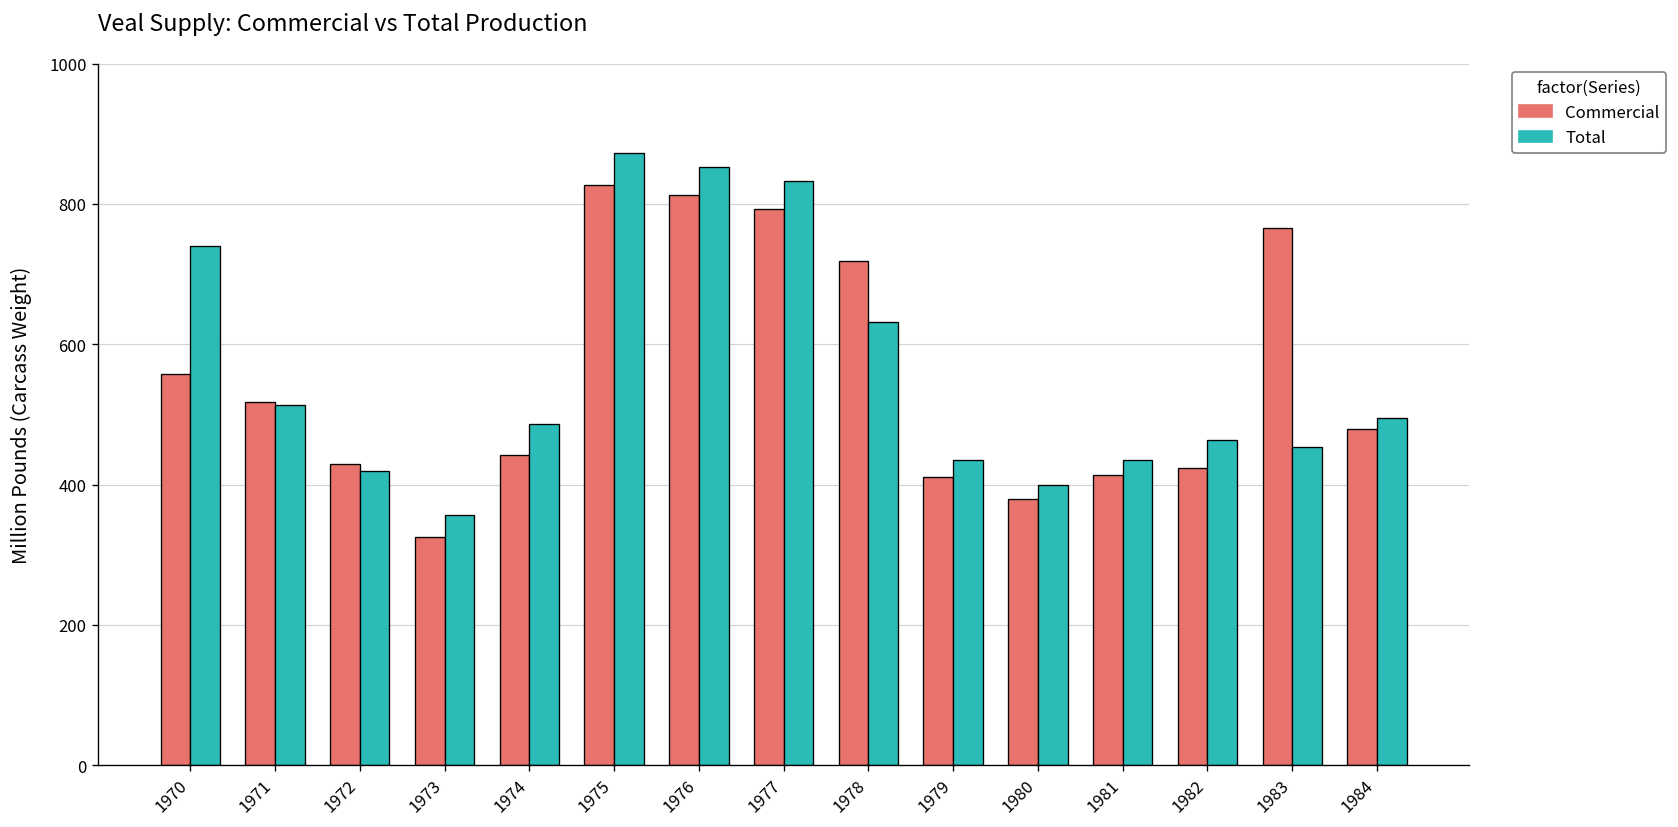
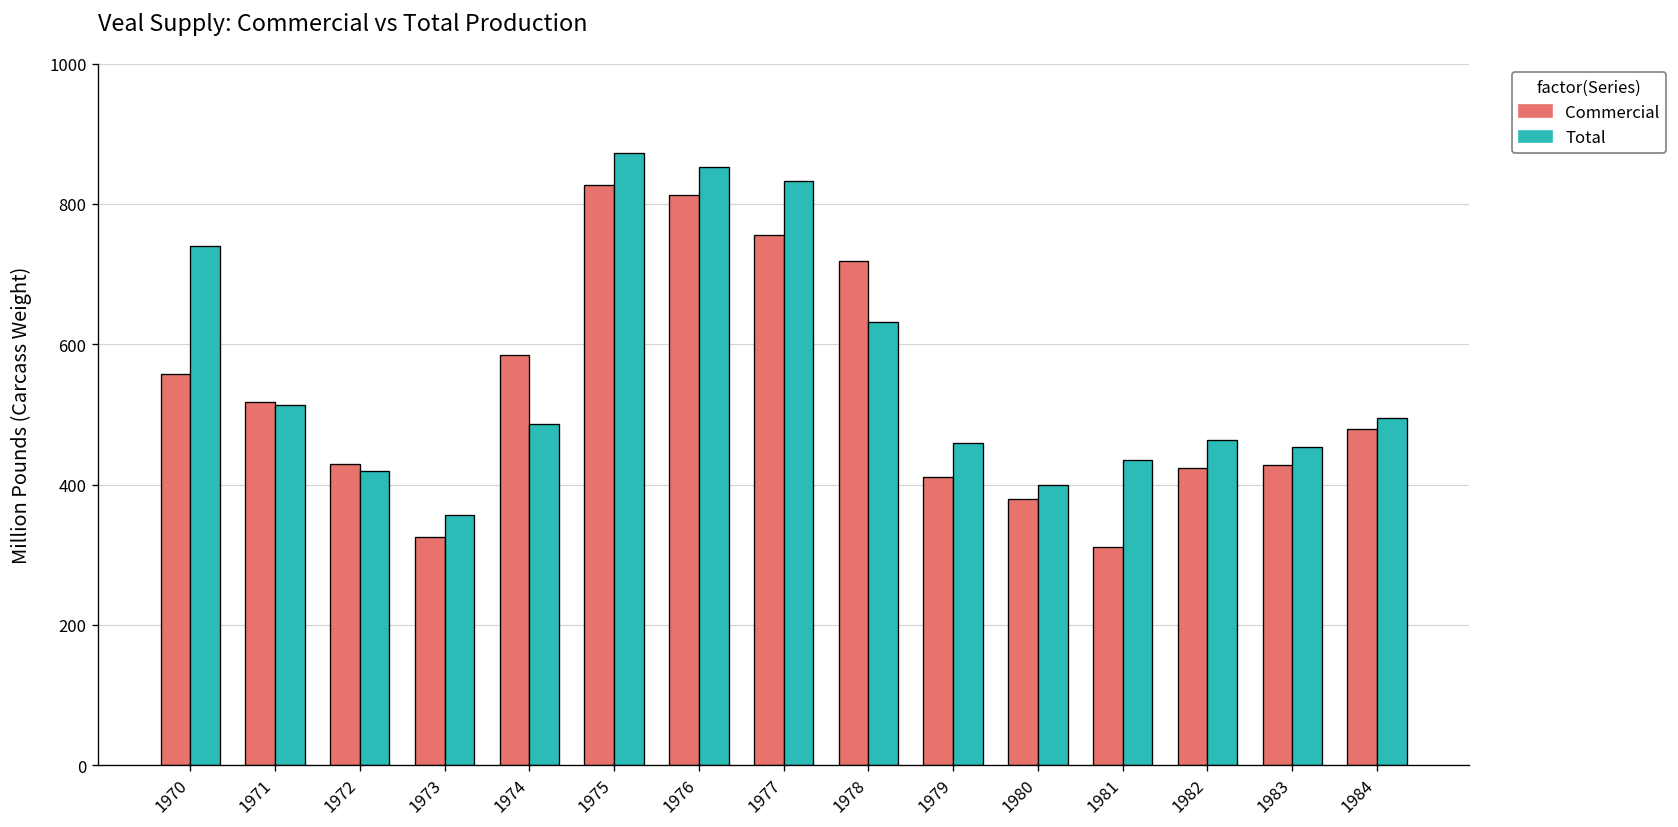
Commercial, 1974: 440 -> 580
Commercial, 1977: 790 -> 760
Total, 1979: 440 -> 460
Commercial, 1981: 410 -> 310
Commercial, 1983: 770 -> 430
